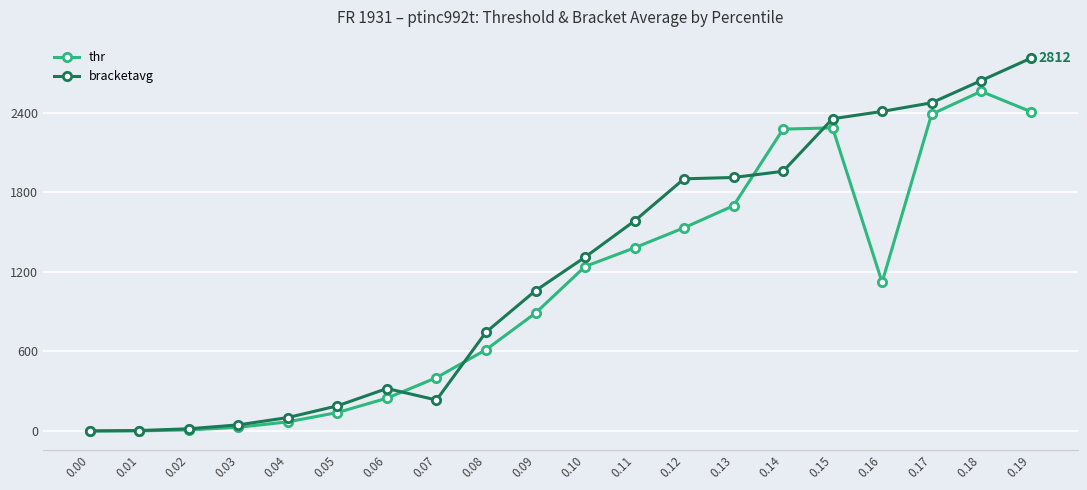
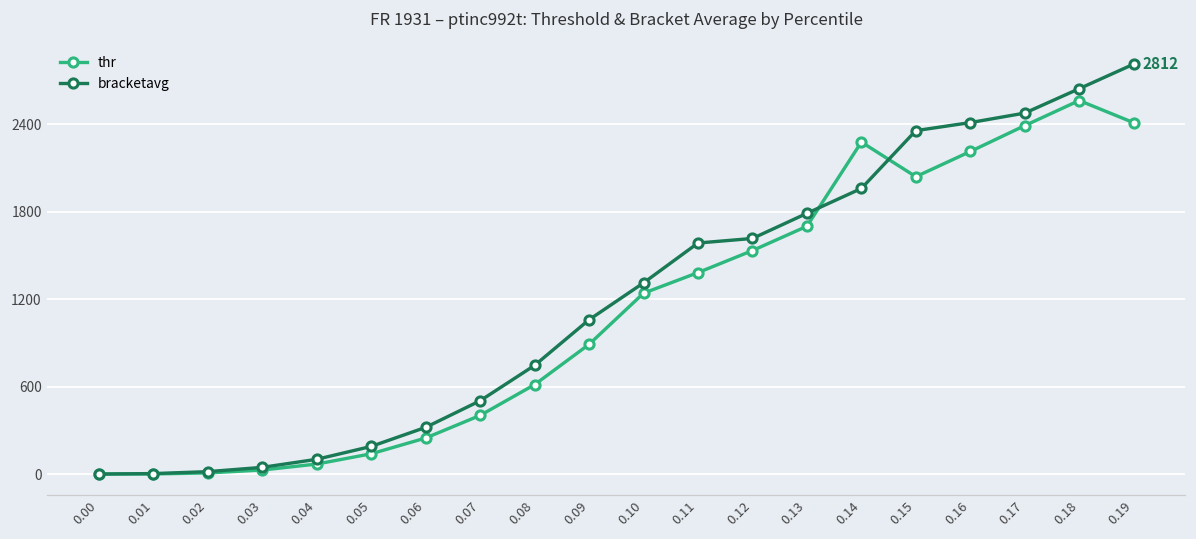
bracketavg, 0.07: 230 -> 500
bracketavg, 0.12: 1900 -> 1620
bracketavg, 0.13: 1910 -> 1790
thr, 0.15: 2290 -> 2040
thr, 0.16: 1120 -> 2210
